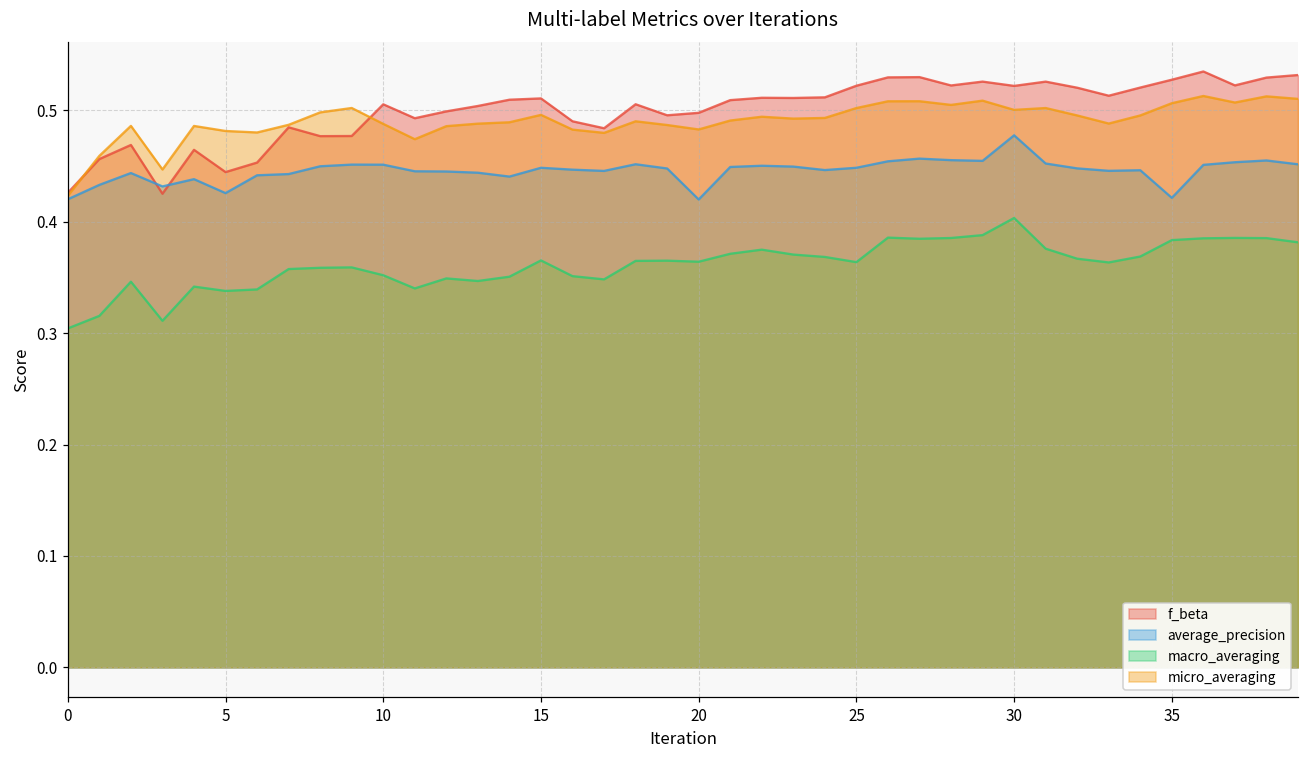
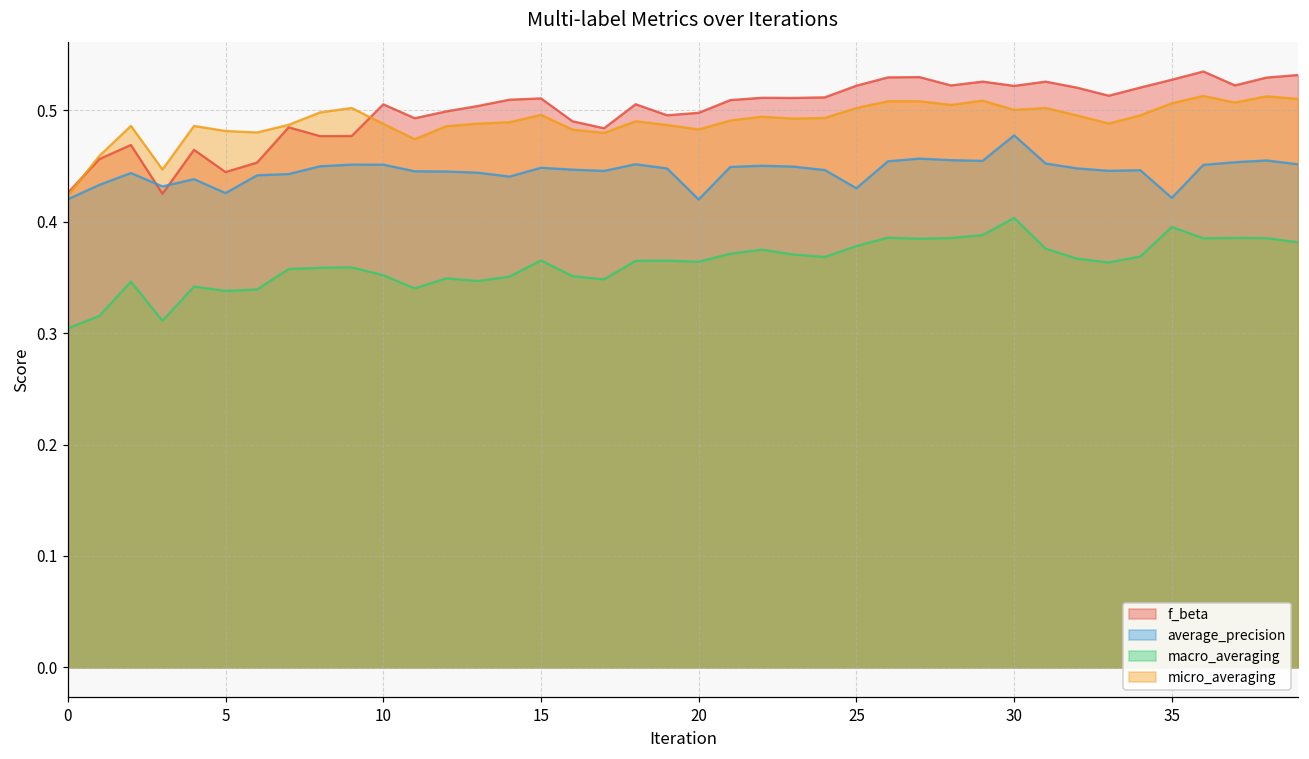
average_precision, 25: 0.449 -> 0.430
macro_averaging, 25: 0.364 -> 0.378
macro_averaging, 35: 0.384 -> 0.395
